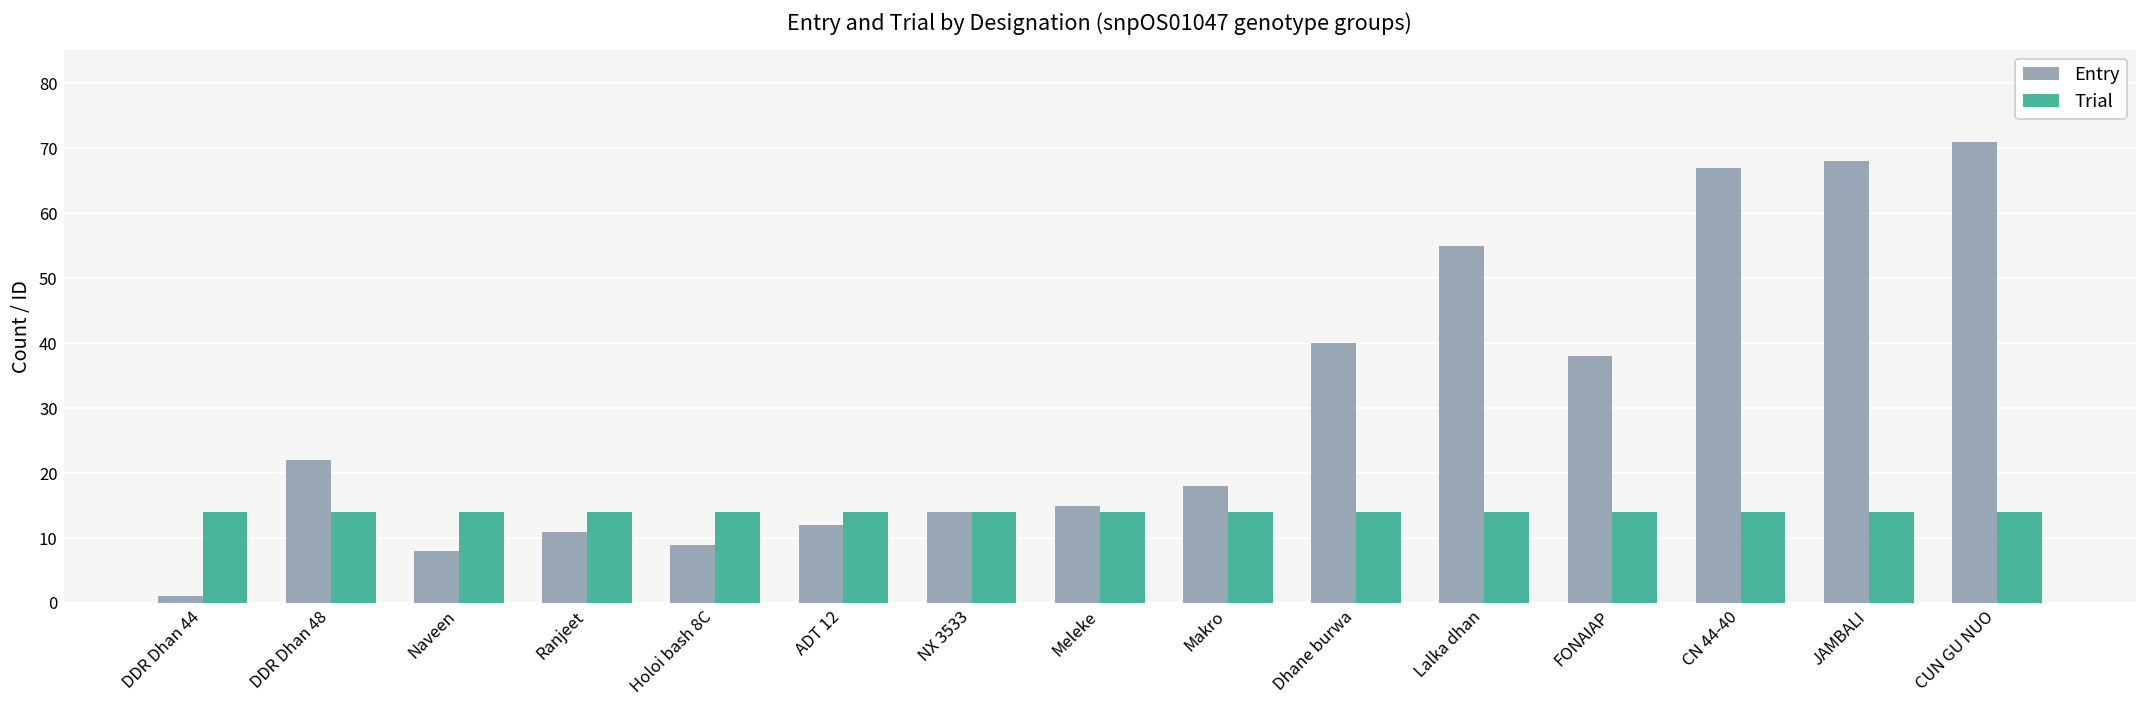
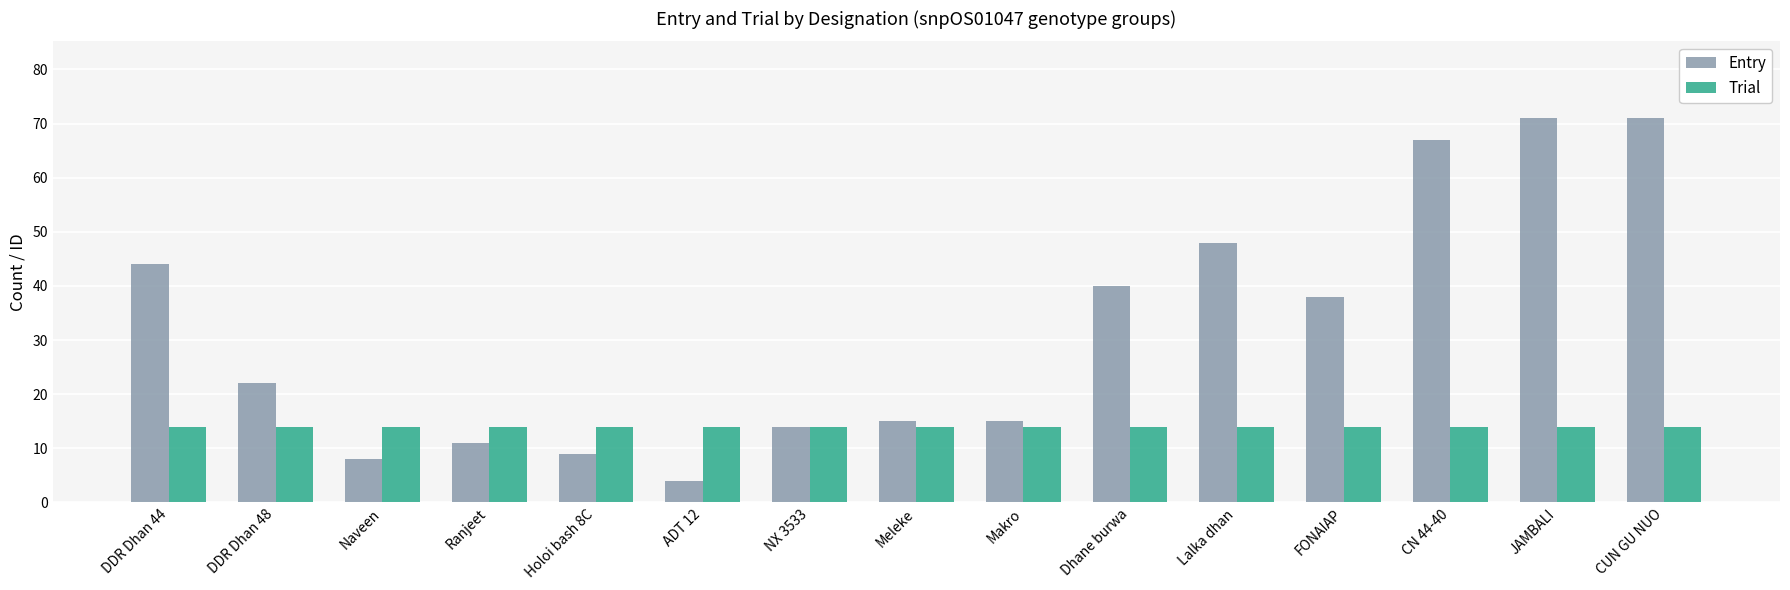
Entry, DDR Dhan 44: 1 -> 44
Entry, ADT 12: 12 -> 4
Entry, Makro: 18 -> 15
Entry, Lalka dhan: 55 -> 48
Entry, JAMBALI: 68 -> 71
